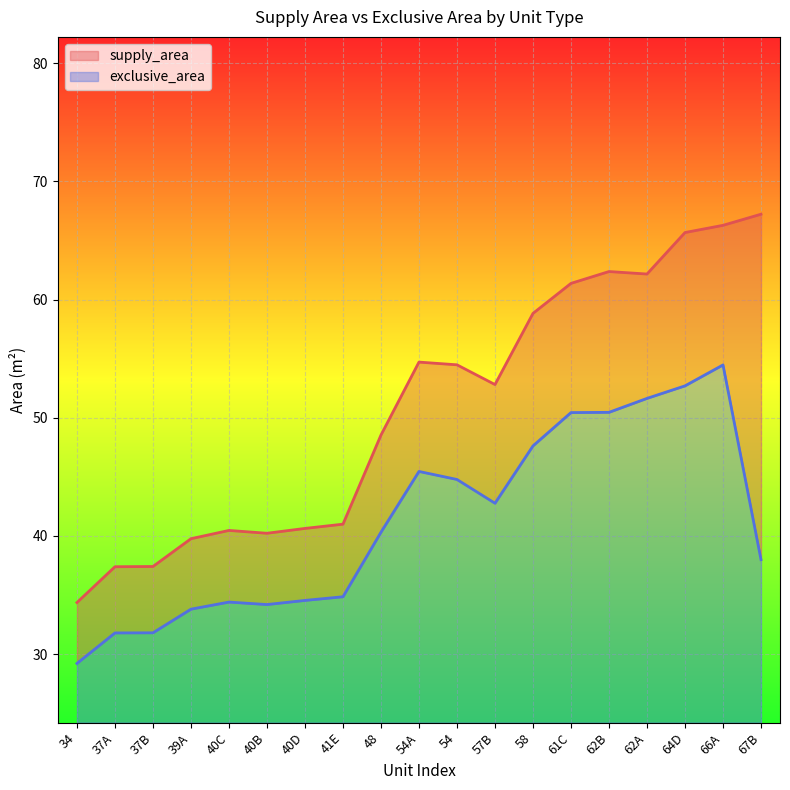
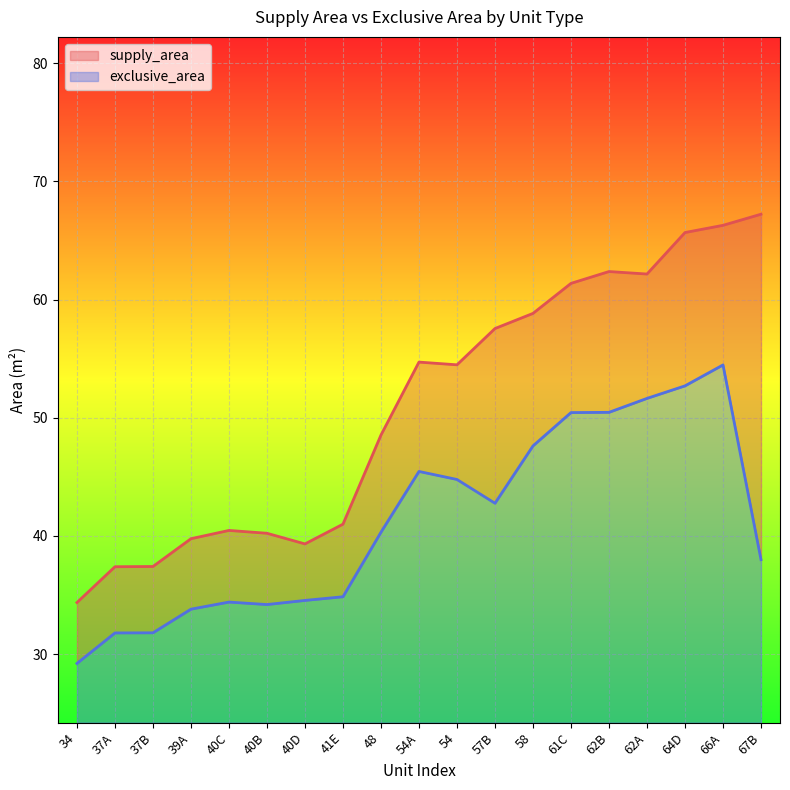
supply_area, 40D: 40.6 -> 39.3
supply_area, 57B: 52.8 -> 57.6
